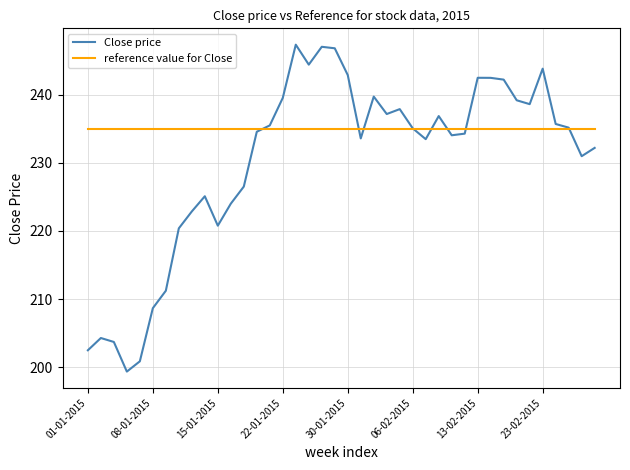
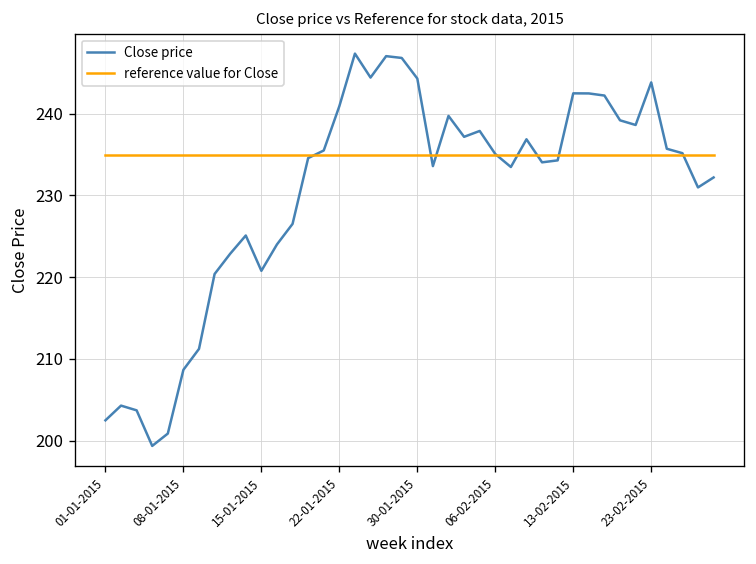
Close price, 22-01-2015: 240 -> 241
Close price, 30-01-2015: 243 -> 244
